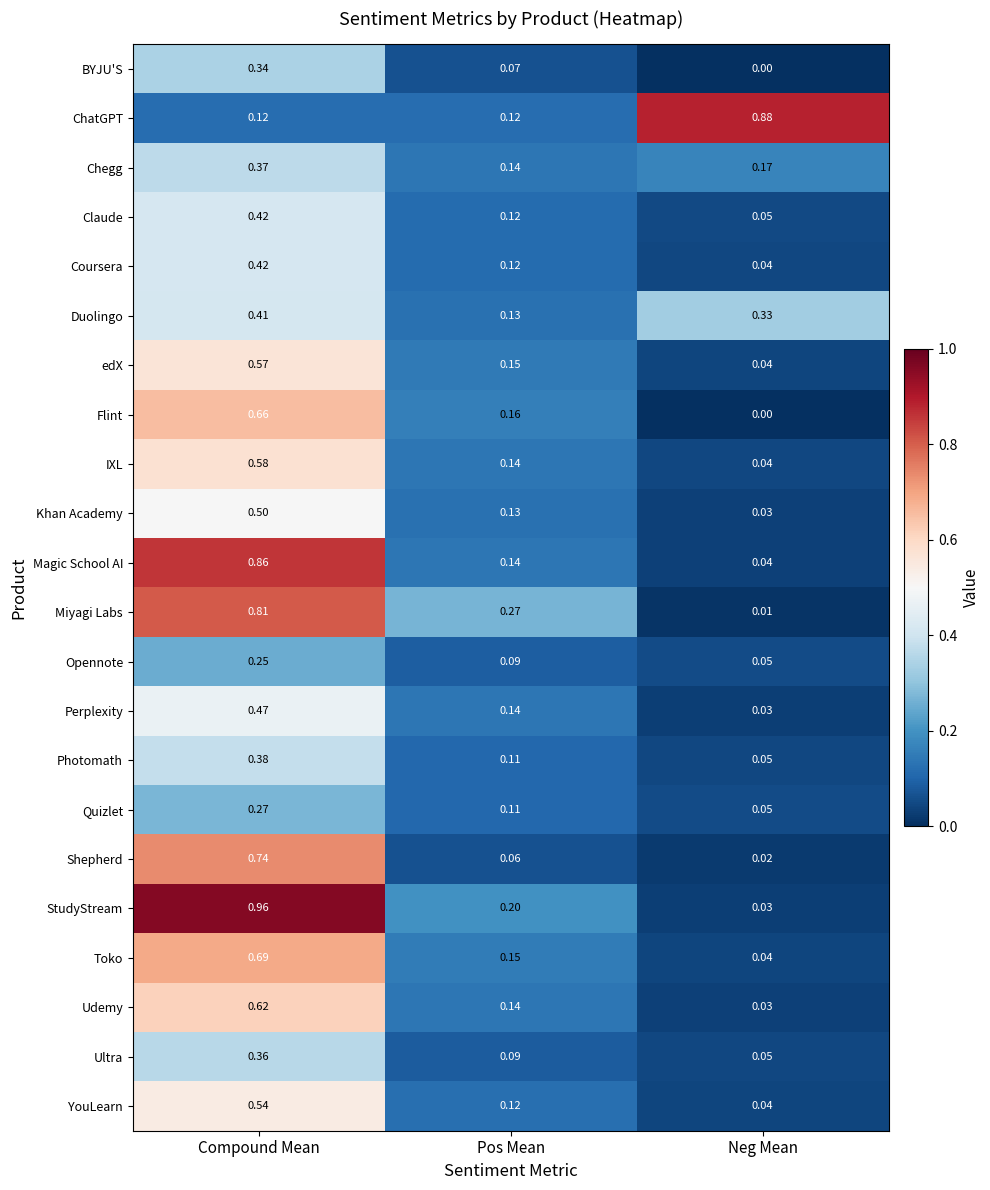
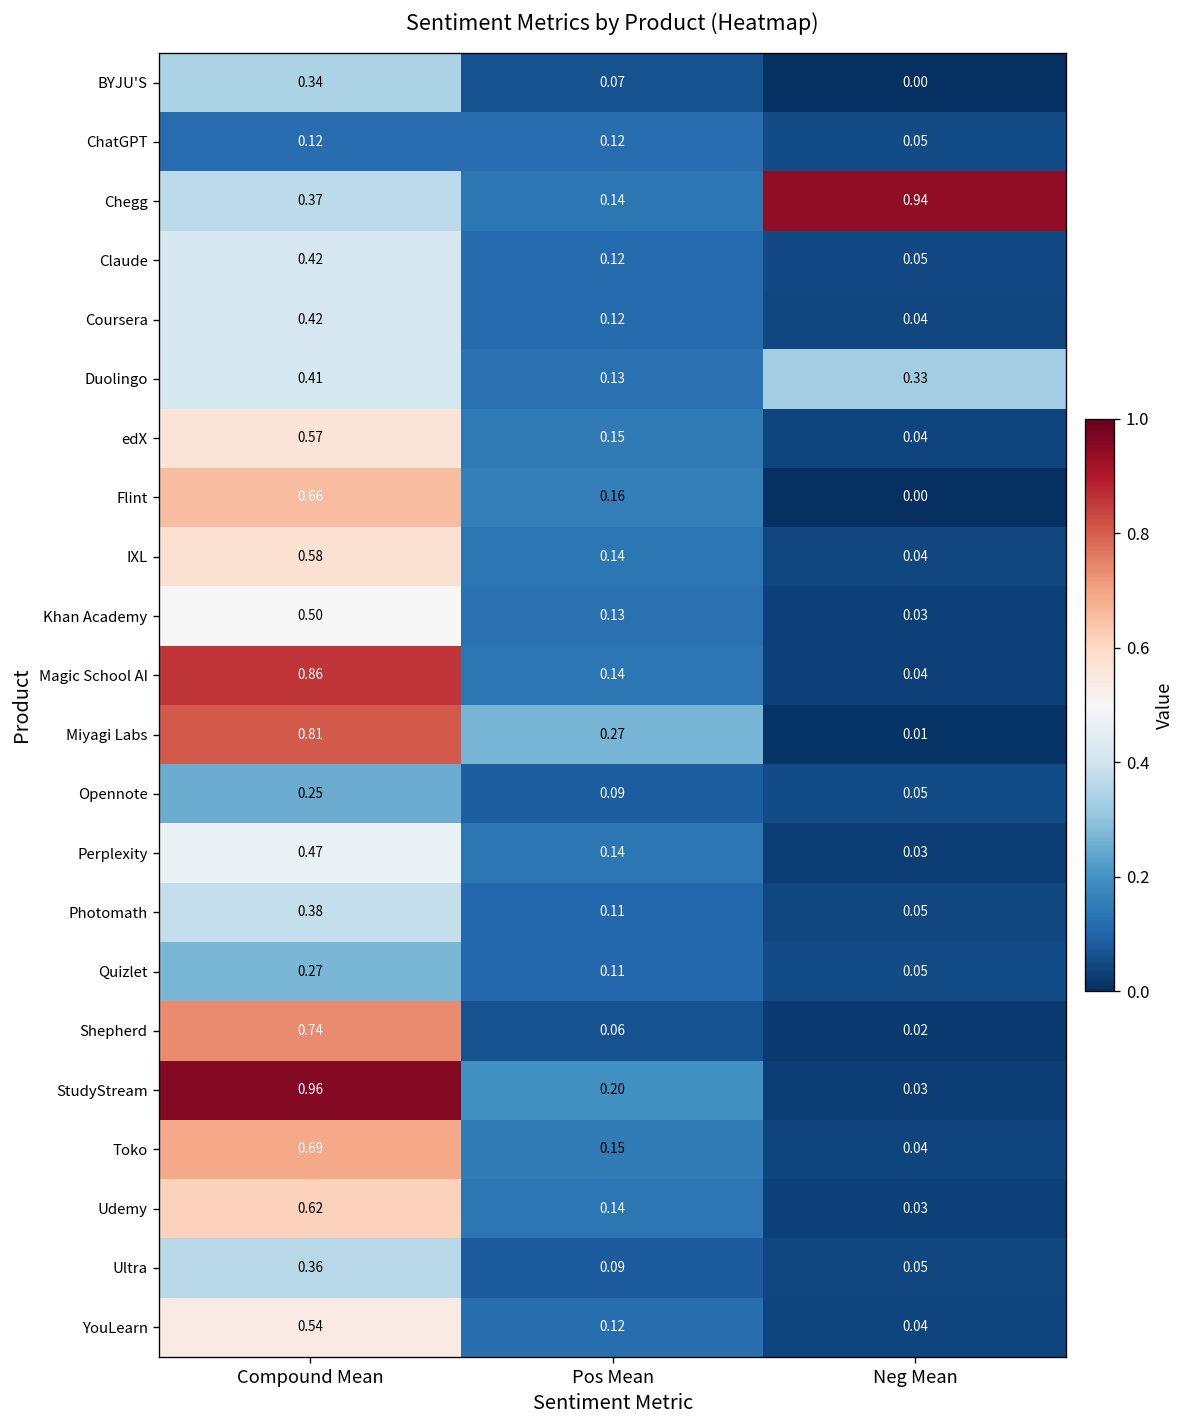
ChatGPT, Neg Mean: 0.88 -> 0.05
Chegg, Neg Mean: 0.17 -> 0.94
